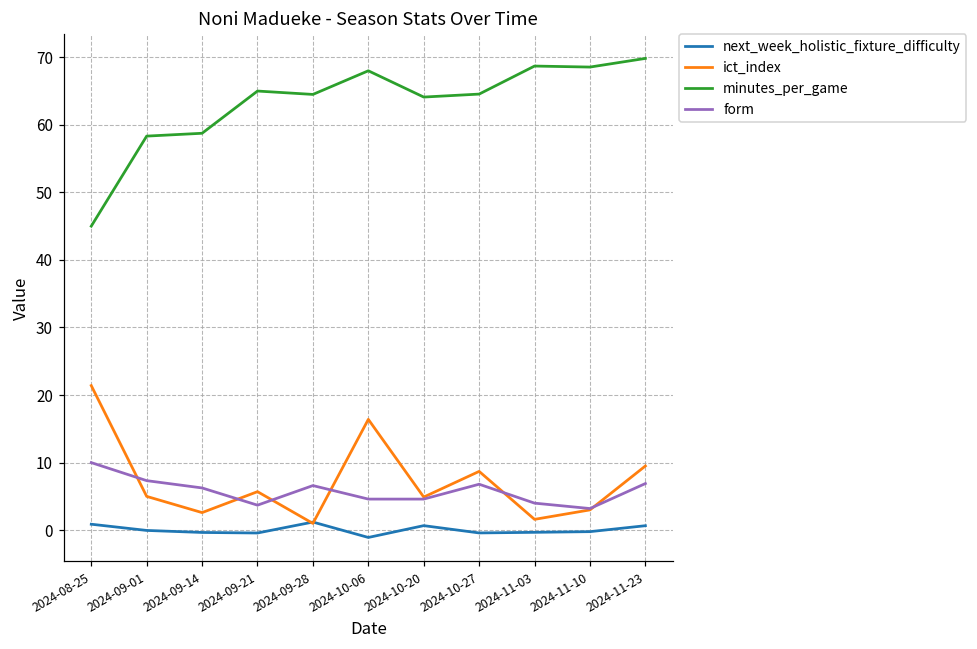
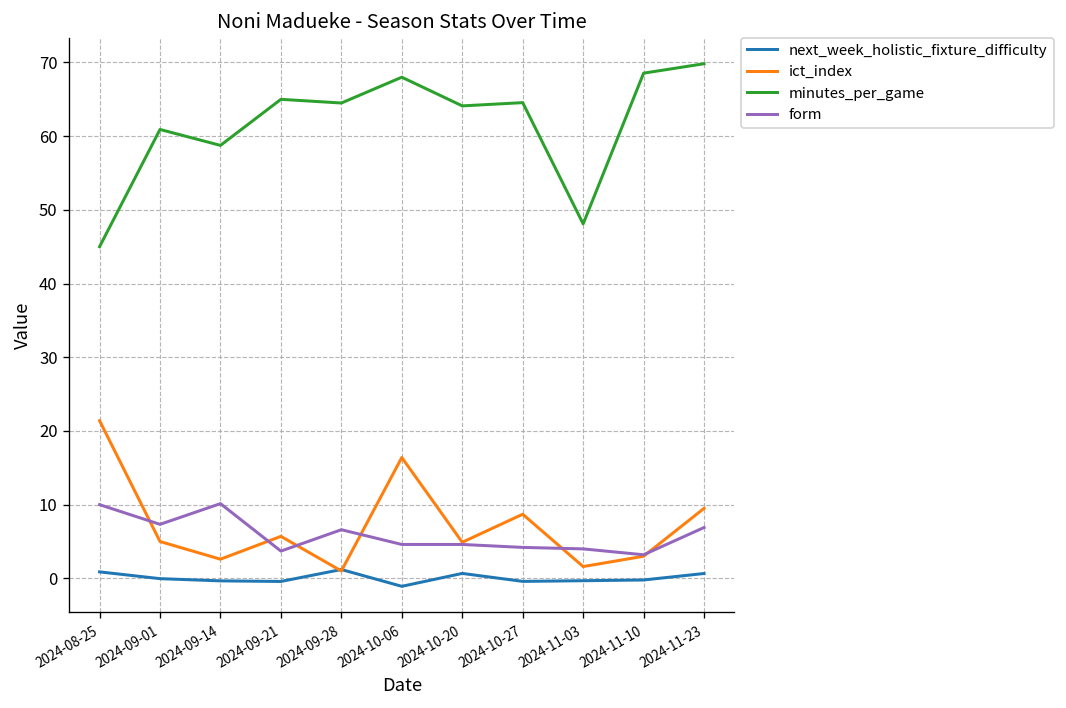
minutes_per_game, 2024-09-01: 58 -> 61
form, 2024-09-14: 6 -> 10
form, 2024-10-27: 7 -> 4
minutes_per_game, 2024-11-03: 69 -> 48
